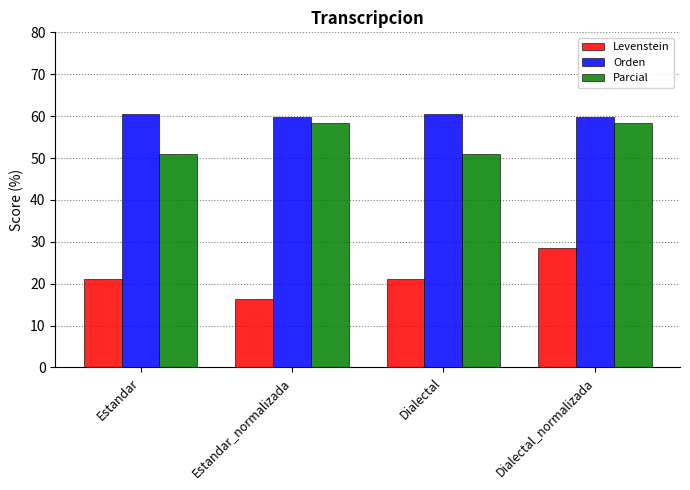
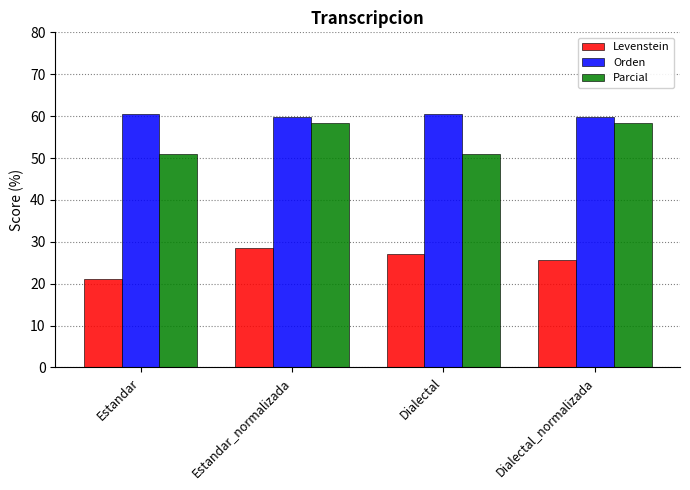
Levenstein, Estandar_normalizada: 16 -> 29
Levenstein, Dialectal: 21 -> 27
Levenstein, Dialectal_normalizada: 29 -> 26
